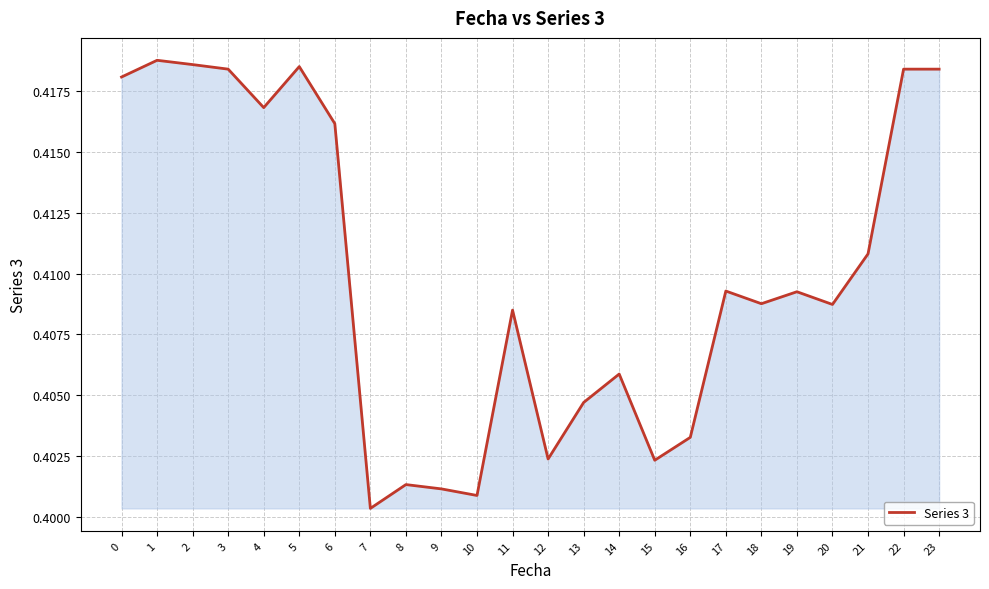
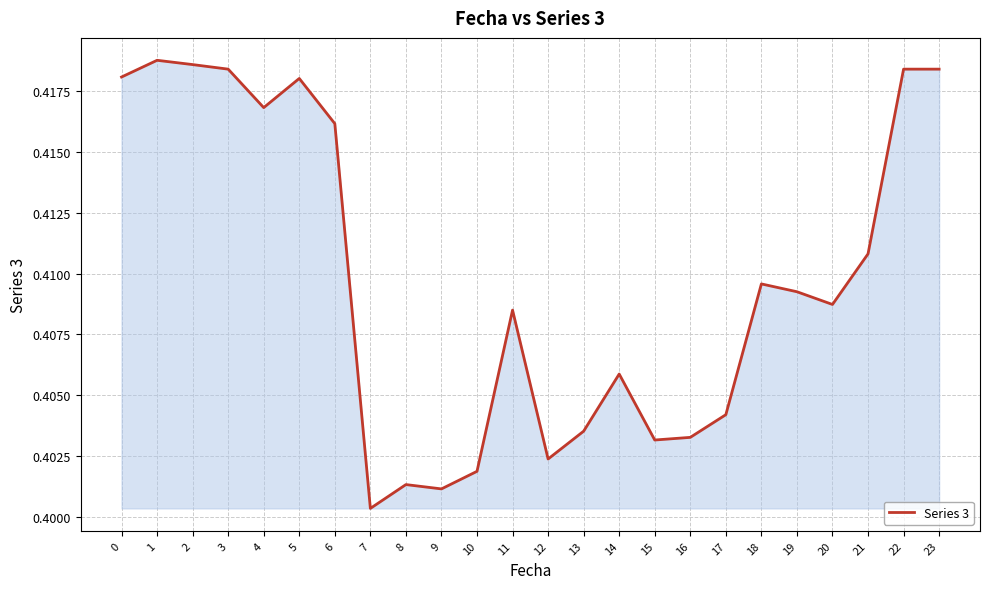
5: 0.4185 -> 0.4180
10: 0.4009 -> 0.4019
13: 0.4047 -> 0.4035
15: 0.4023 -> 0.4032
17: 0.4093 -> 0.4042
18: 0.4088 -> 0.4096
